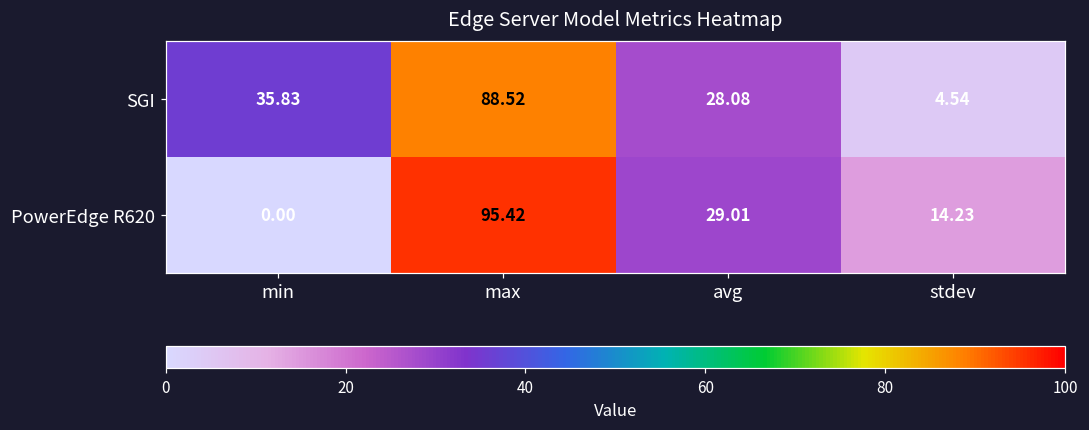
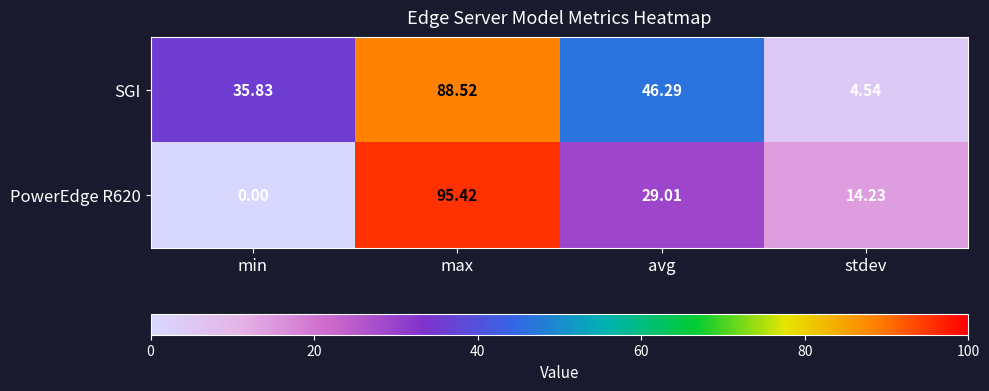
SGI, avg: 28.08 -> 46.29
